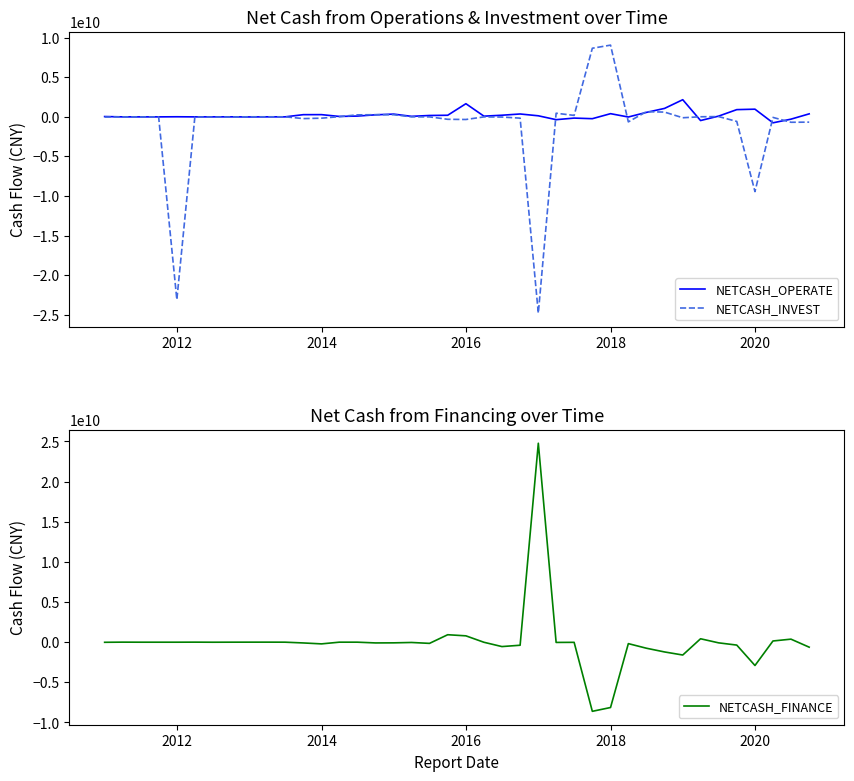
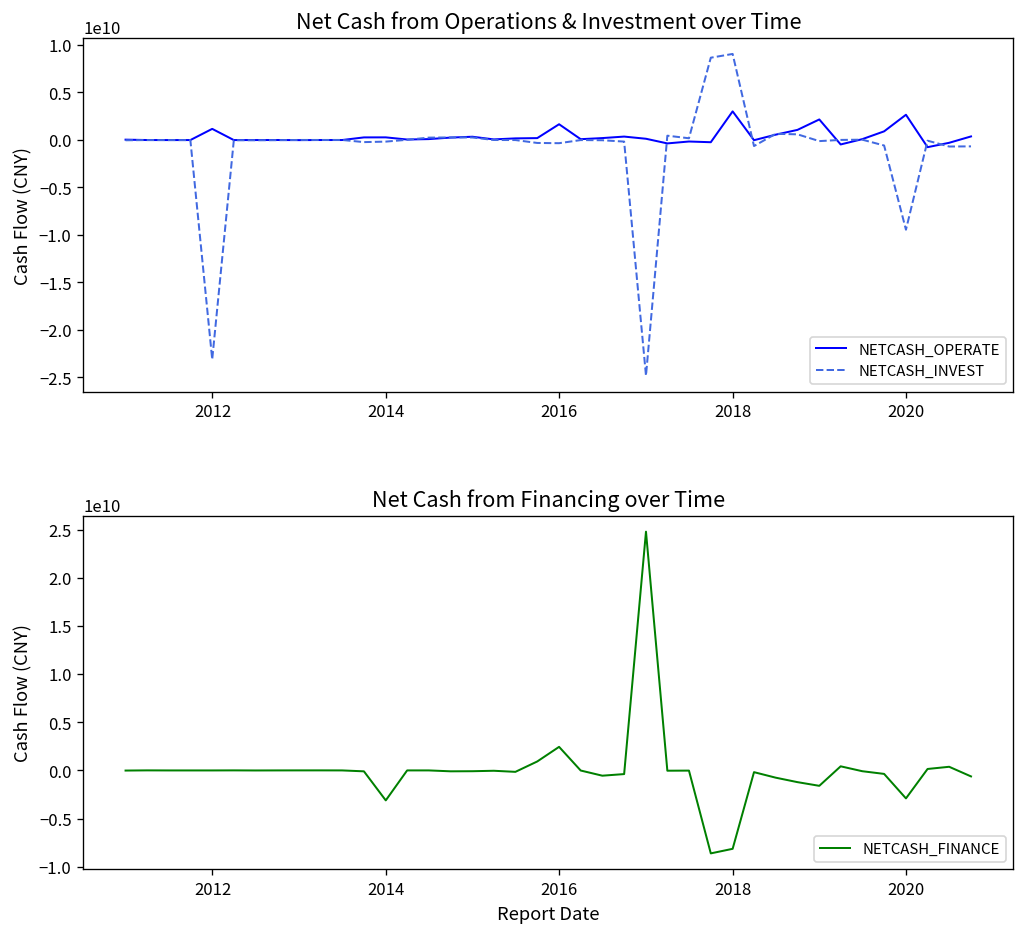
Net Cash from Operations & Investment over Time, NETCASH_OPERATE, 2012: 0 -> 1000000000
Net Cash from Operations & Investment over Time, NETCASH_OPERATE, 2018: 0 -> 3000000000
Net Cash from Operations & Investment over Time, NETCASH_OPERATE, 2020: 1000000000 -> 3000000000
Net Cash from Financing over Time, 2014: 0 -> -3000000000
Net Cash from Financing over Time, 2016: 1000000000 -> 2000000000
